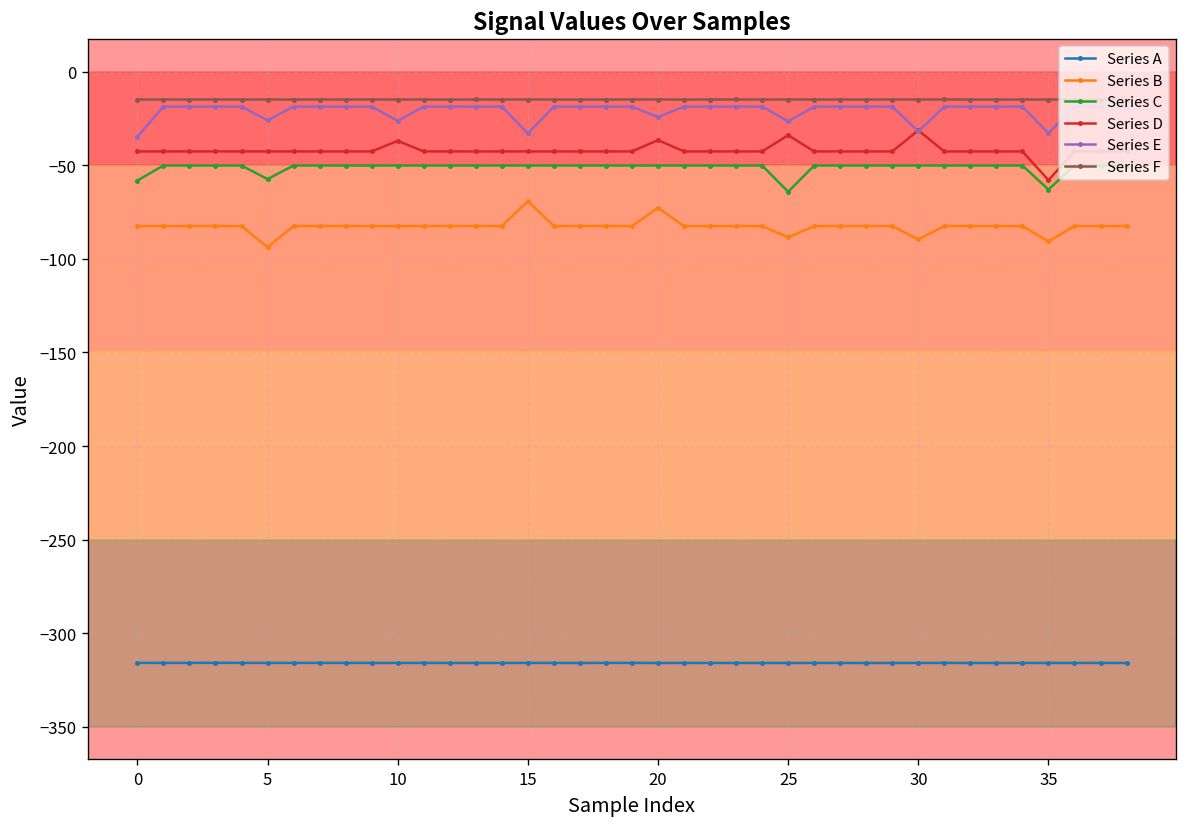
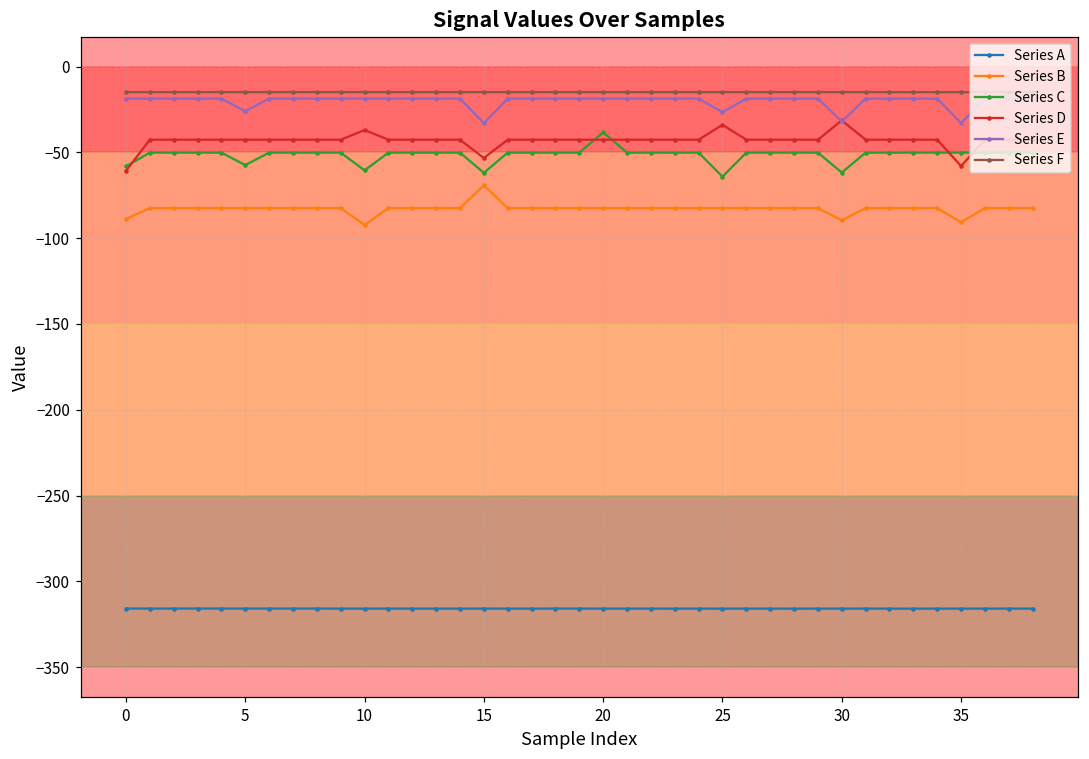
Series B, 0: -82 -> -89
Series D, 0: -43 -> -61
Series E, 0: -35 -> -19
Series B, 5: -94 -> -82
Series B, 10: -82 -> -92
Series C, 10: -50 -> -60
Series E, 10: -26 -> -19
Series C, 15: -50 -> -62
Series D, 15: -43 -> -53
Series B, 20: -73 -> -82
Series C, 20: -50 -> -38
Series D, 20: -37 -> -43
Series E, 20: -24 -> -19
Series B, 25: -89 -> -82
Series C, 30: -50 -> -62
Series C, 35: -63 -> -50
